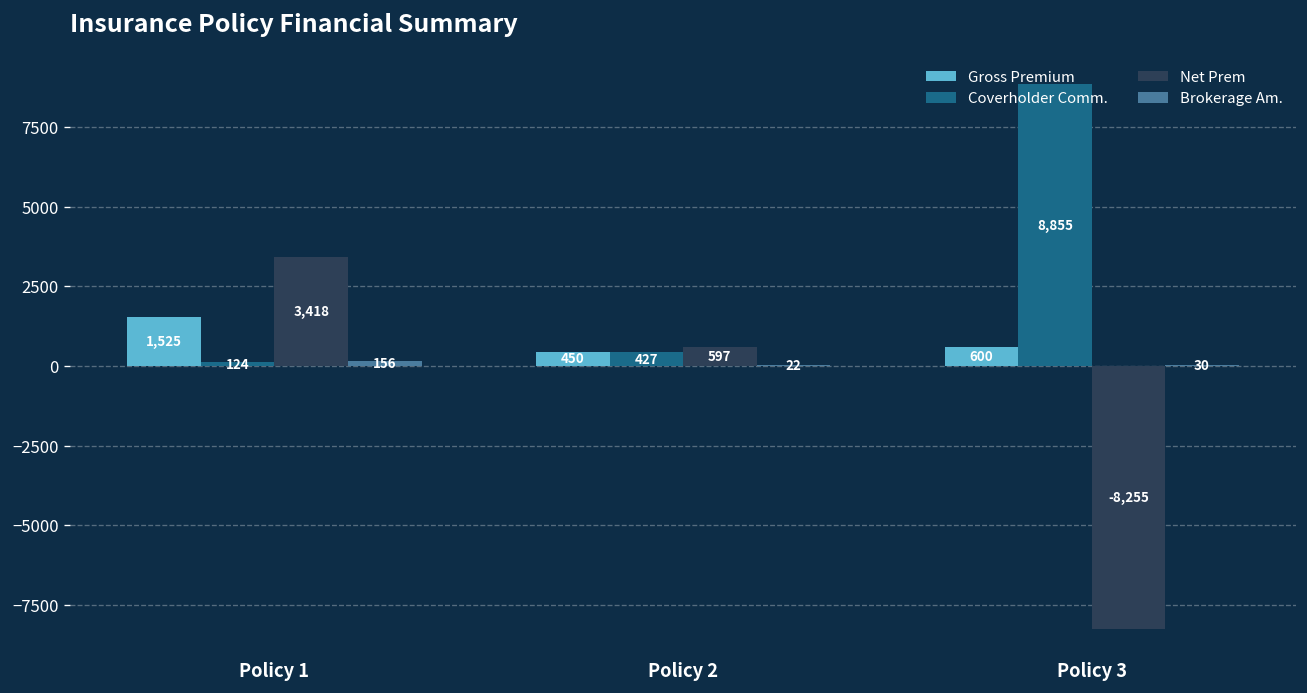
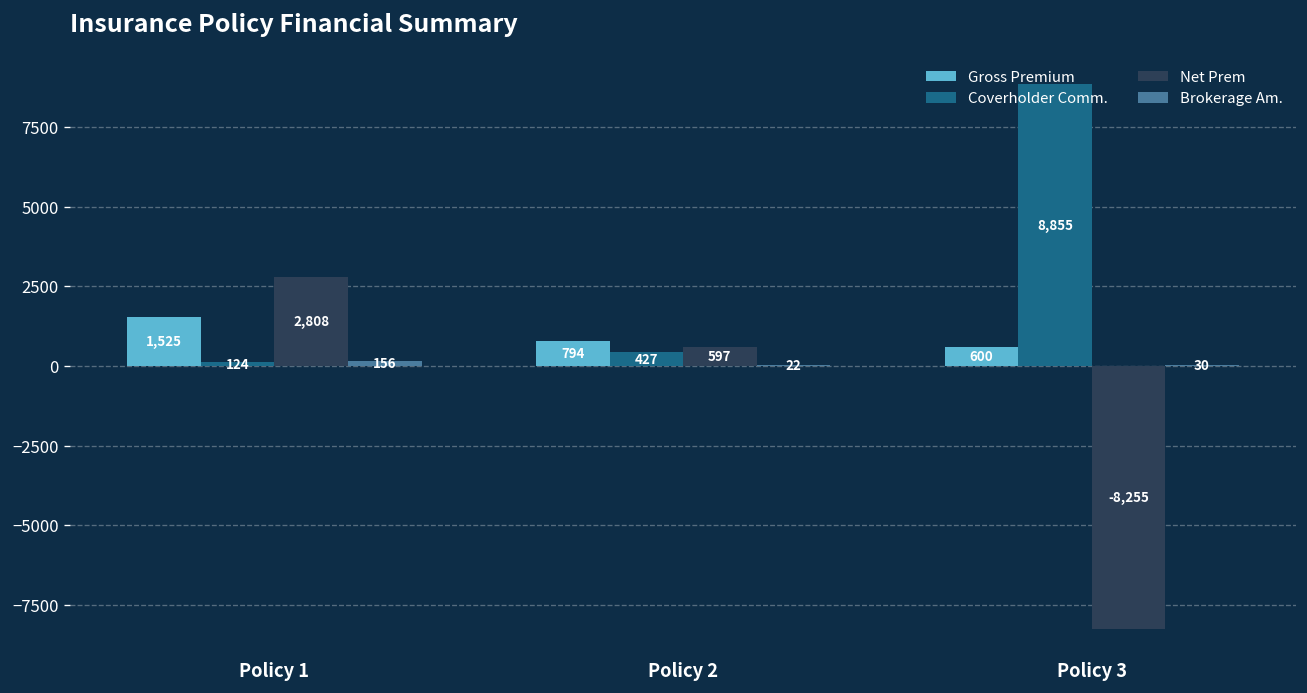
Net Prem, Policy 1: 3,418 -> 2,808
Gross Premium, Policy 2: 450 -> 794
